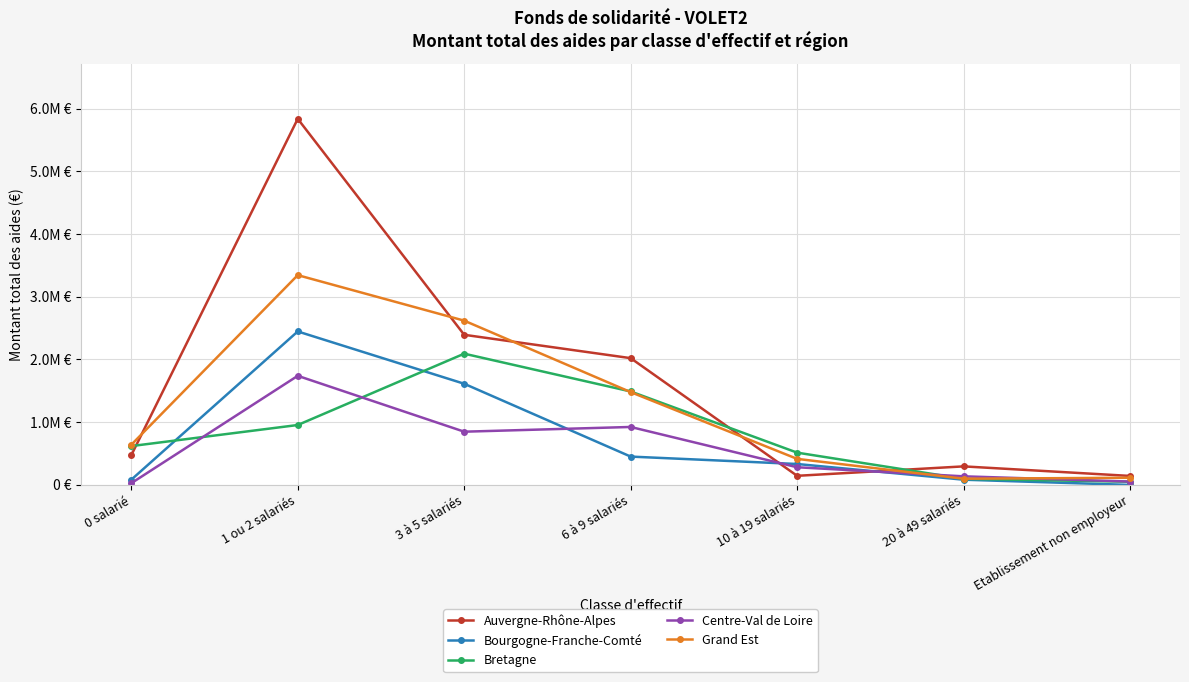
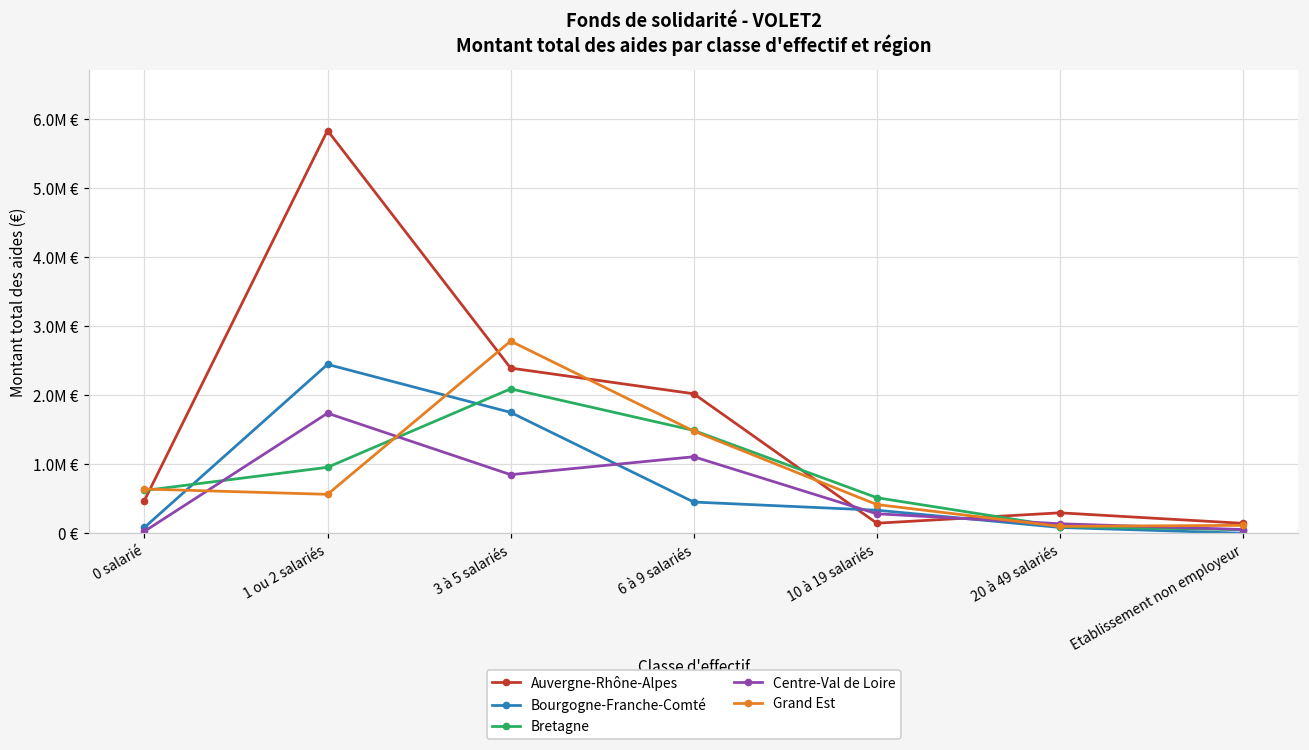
Grand Est, 1 ou 2 salariés: 3.3M € -> 0.6M €
Bourgogne-Franche-Comté, 3 à 5 salariés: 1.6M € -> 1.8M €
Grand Est, 3 à 5 salariés: 2.6M € -> 2.8M €
Centre-Val de Loire, 6 à 9 salariés: 0.9M € -> 1.1M €
